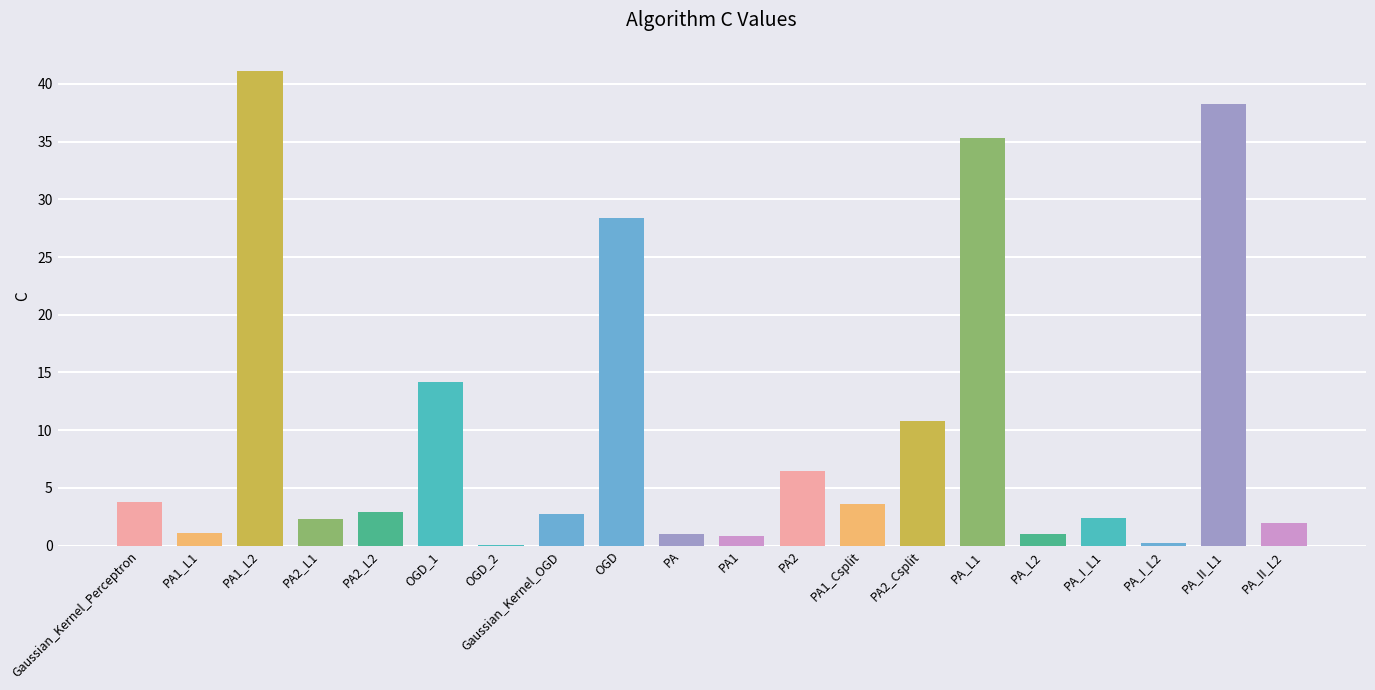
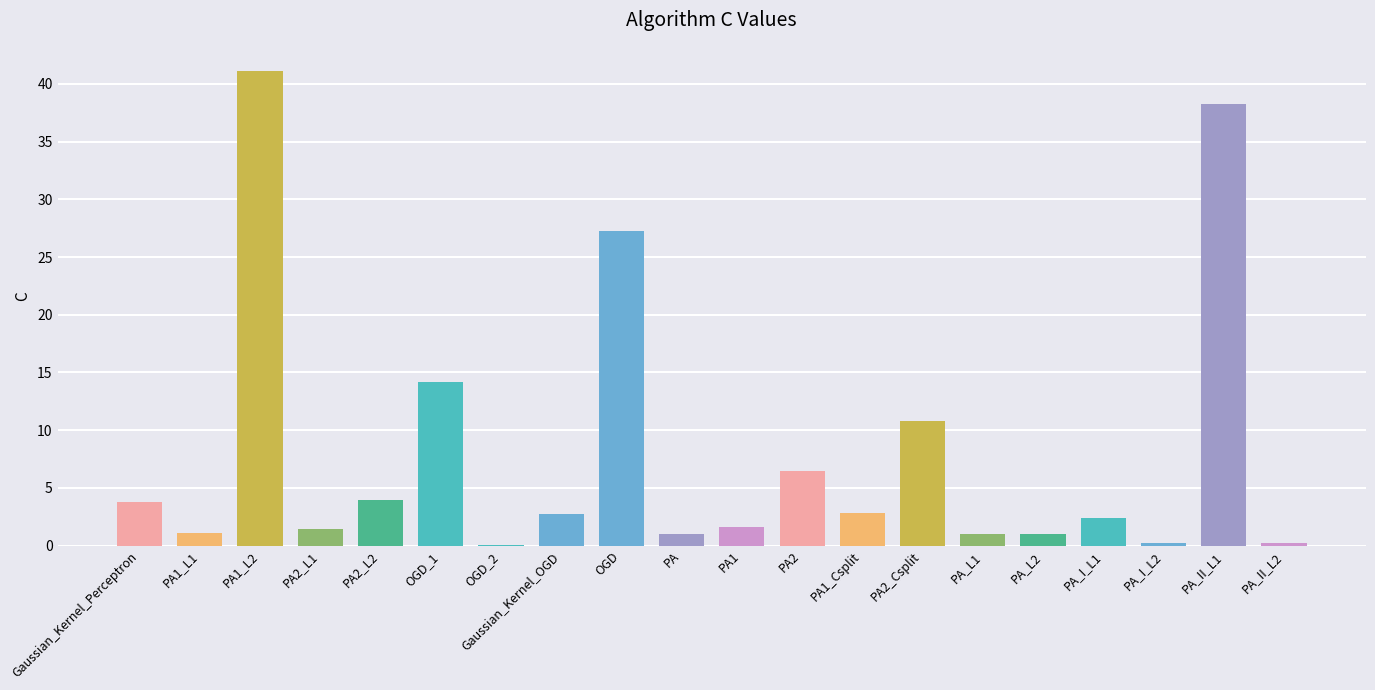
PA2_L1: 2.3 -> 1.5
PA2_L2: 2.9 -> 4.0
OGD: 28.4 -> 27.3
PA1: 0.9 -> 1.6
PA1_Csplit: 3.6 -> 2.8
PA_L1: 35.3 -> 1.0
PA_II_L2: 1.9 -> 0.2
